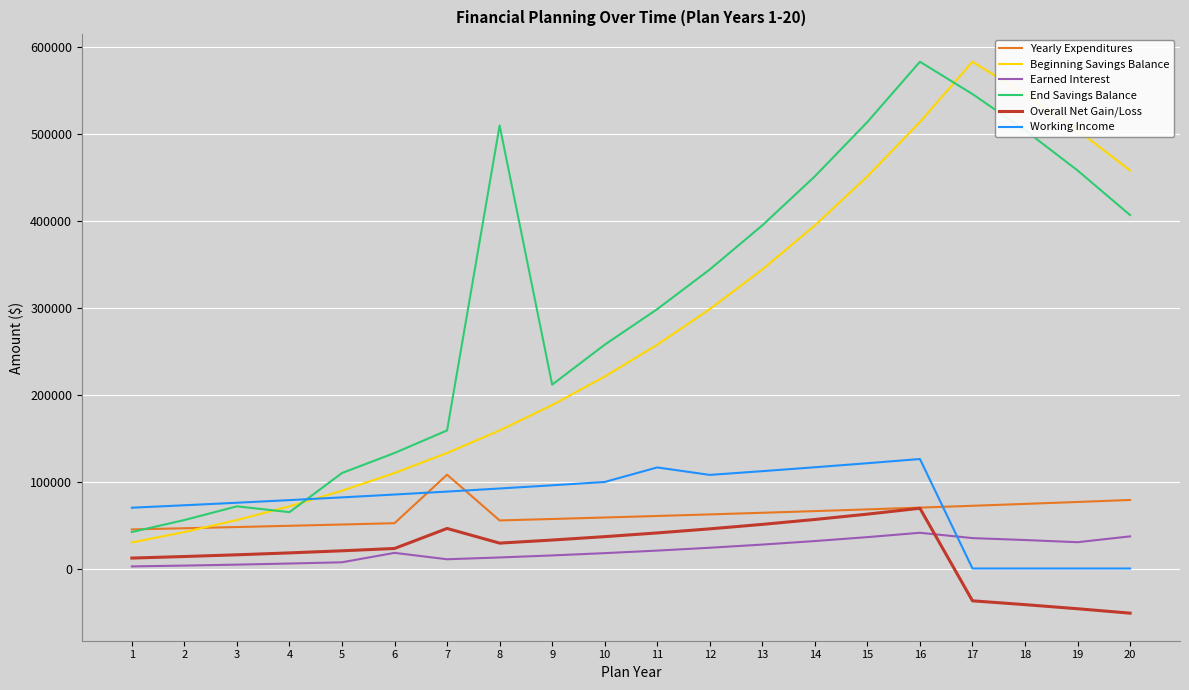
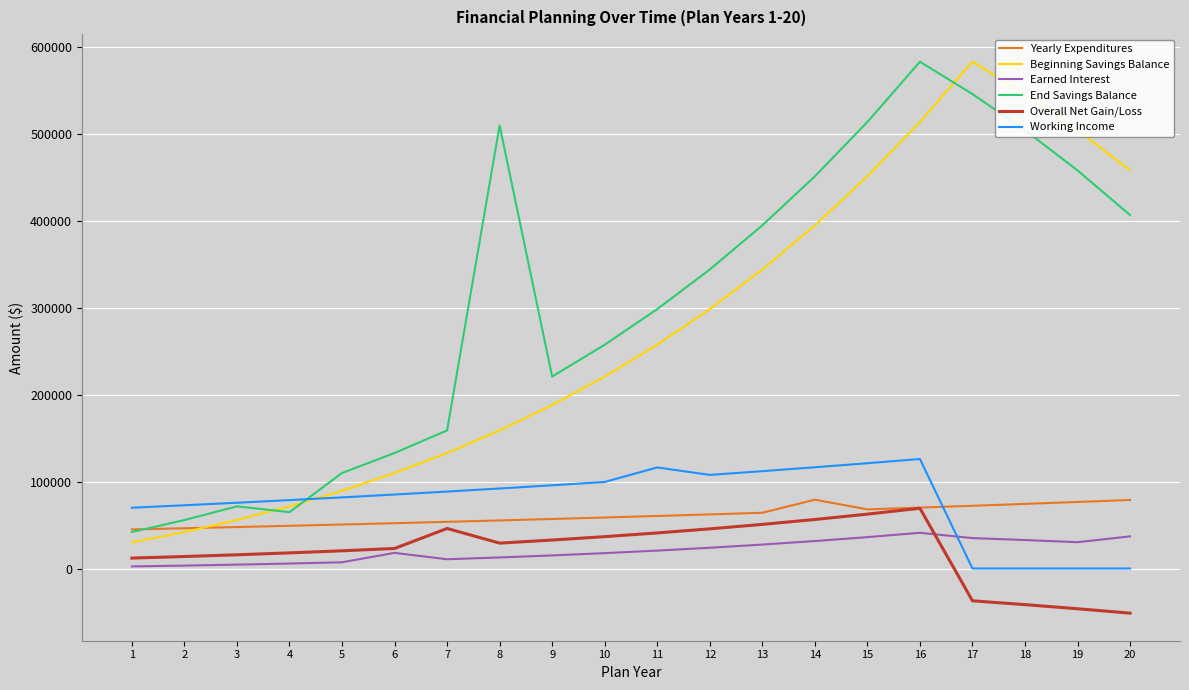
Yearly Expenditures, 7: 110000 -> 50000
End Savings Balance, 9: 210000 -> 220000
Yearly Expenditures, 14: 70000 -> 80000
